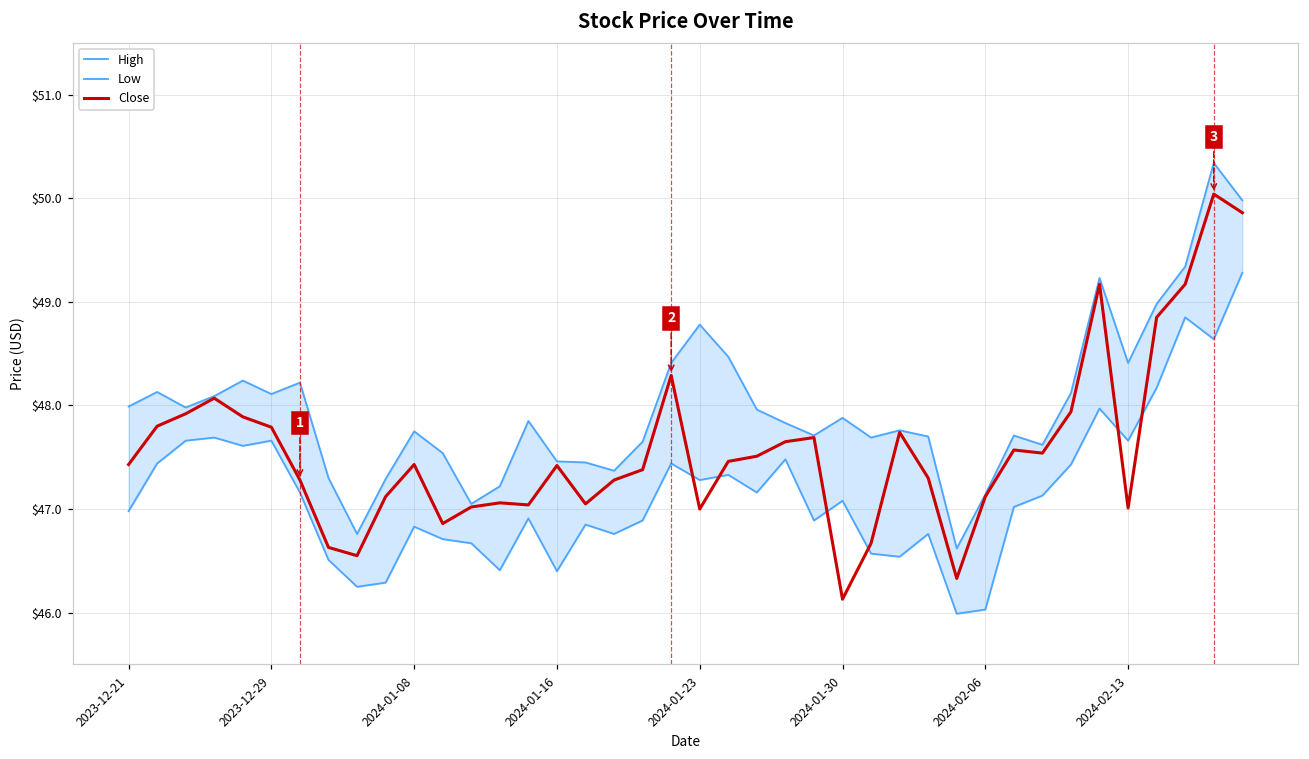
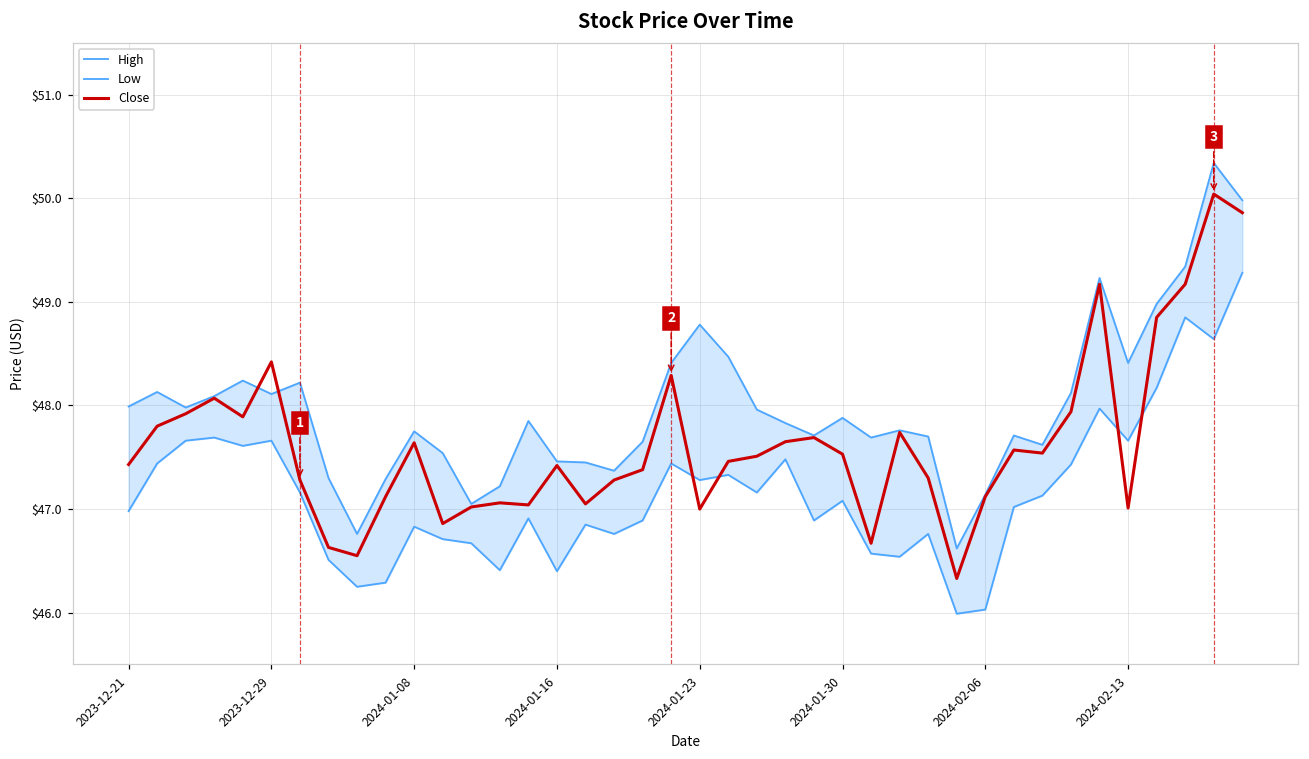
Close, 2023-12-29: $47.8 -> $48.4
Close, 2024-01-08: $47.4 -> $47.6
Close, 2024-01-30: $46.1 -> $47.5
